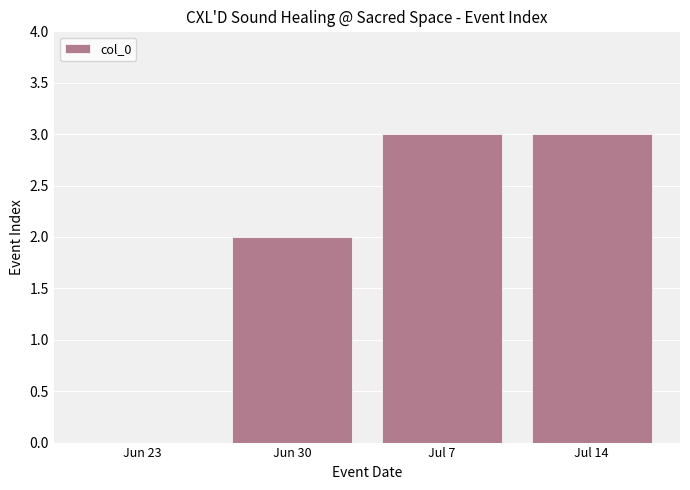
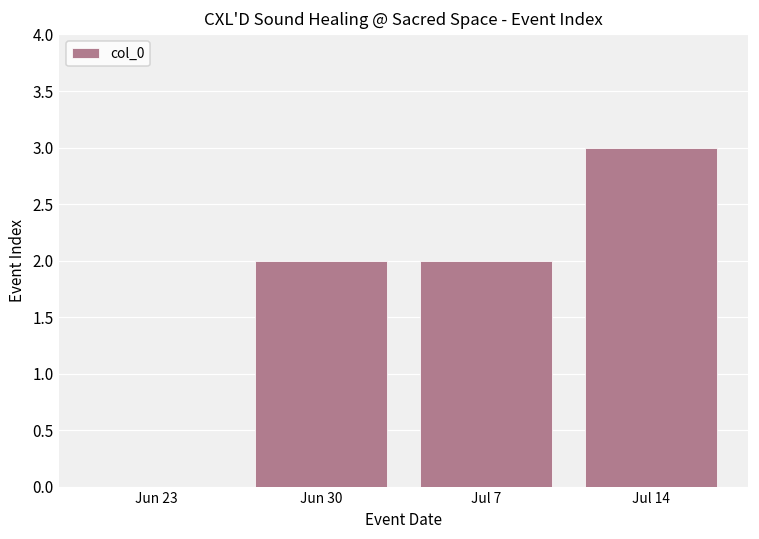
Jul 7: 3 -> 2
